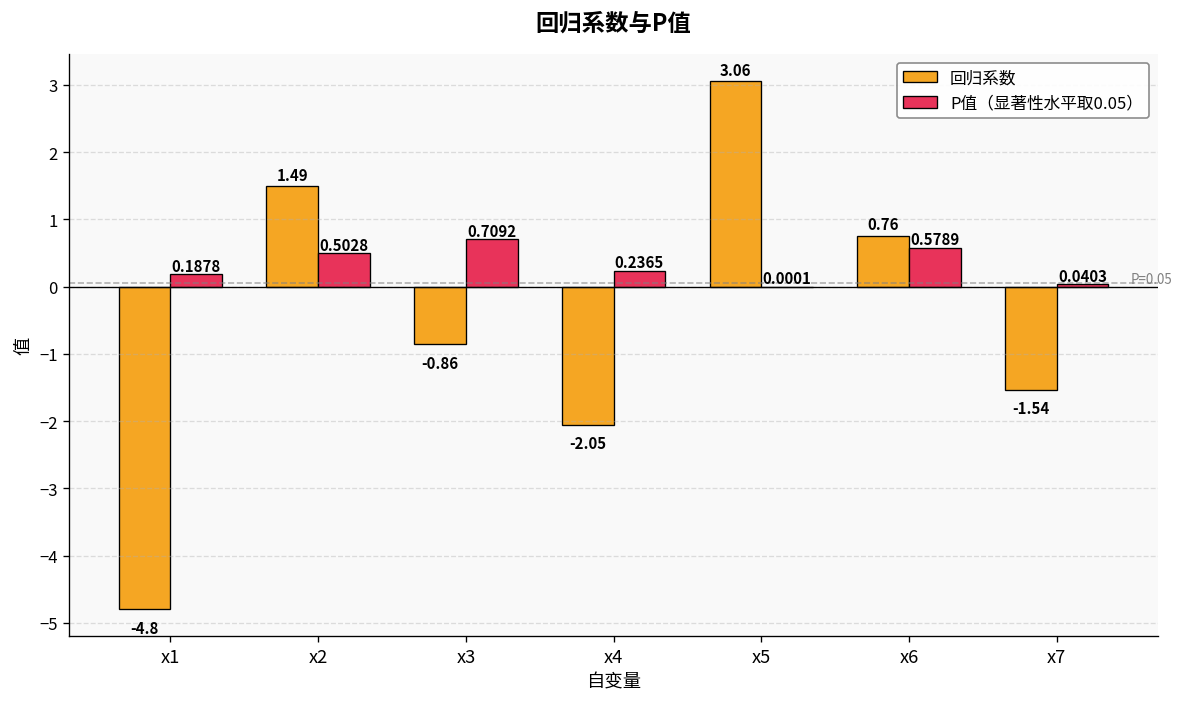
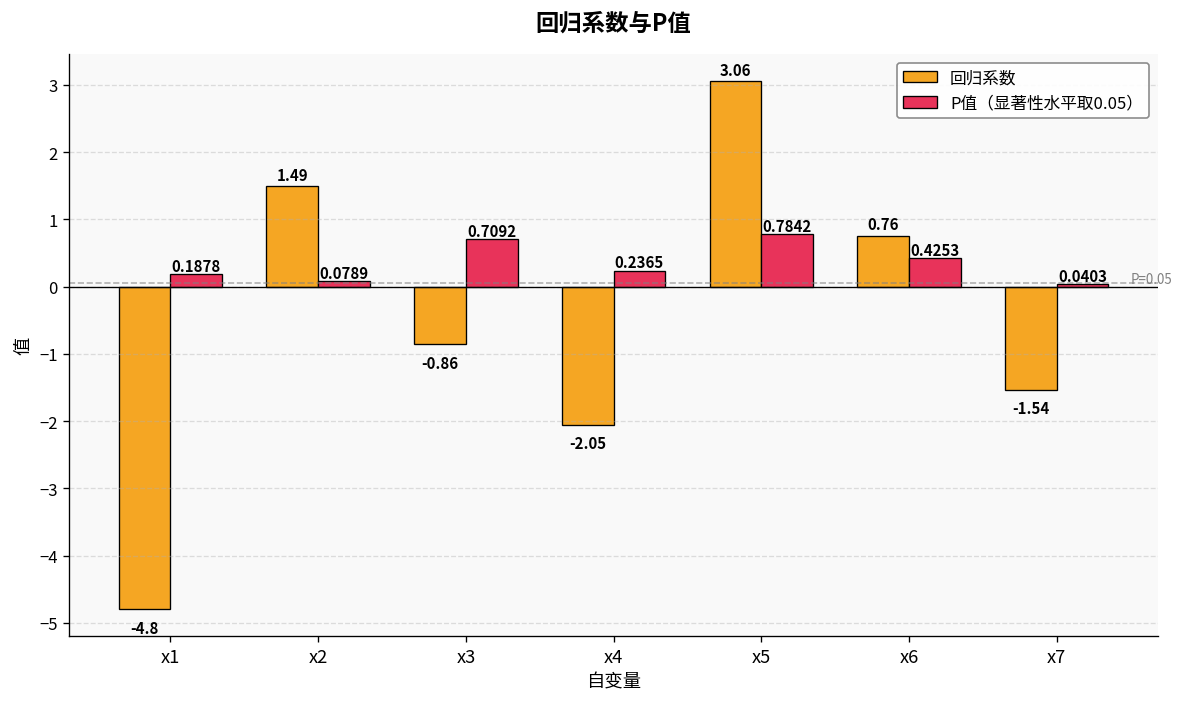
P值（显著性水平取0.05）, x2: 0.5028 -> 0.0789
P值（显著性水平取0.05）, x5: 0.0001 -> 0.7842
P值（显著性水平取0.05）, x6: 0.5789 -> 0.4253
